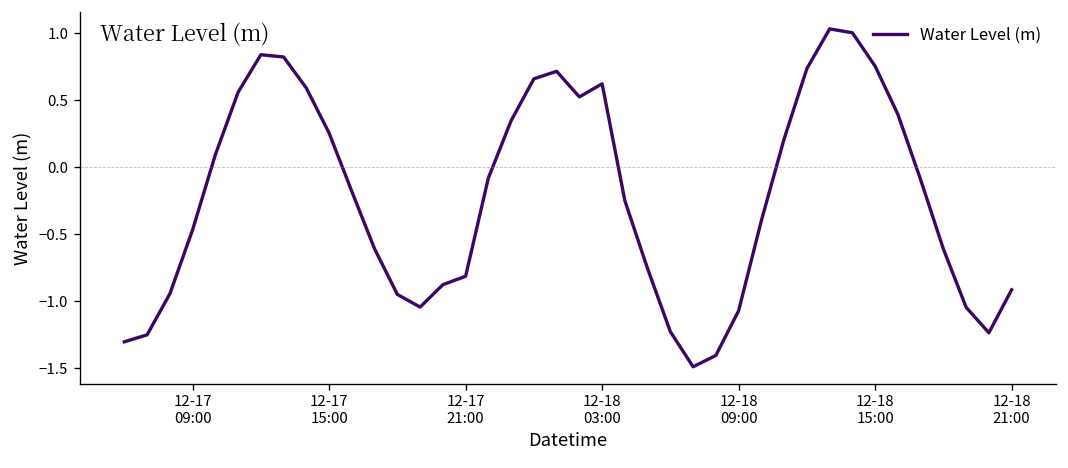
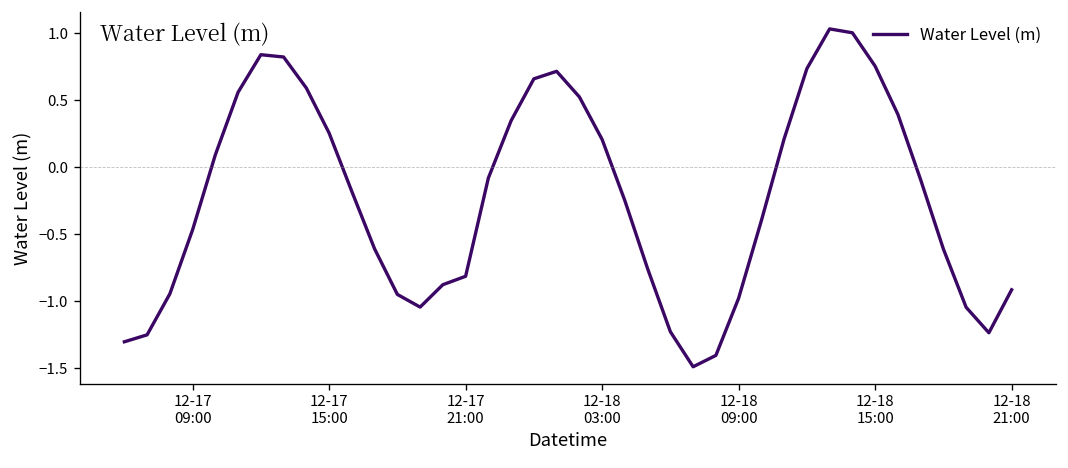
12-18 03:00: 0.62 -> 0.21
12-18 09:00: -1.07 -> -0.98
